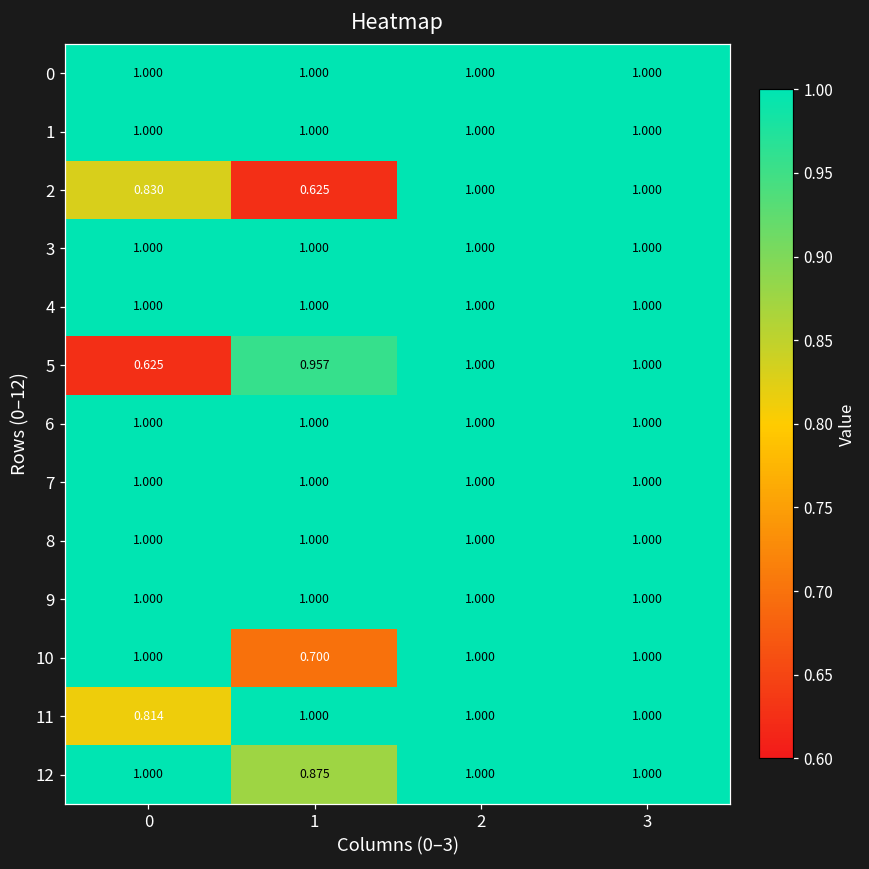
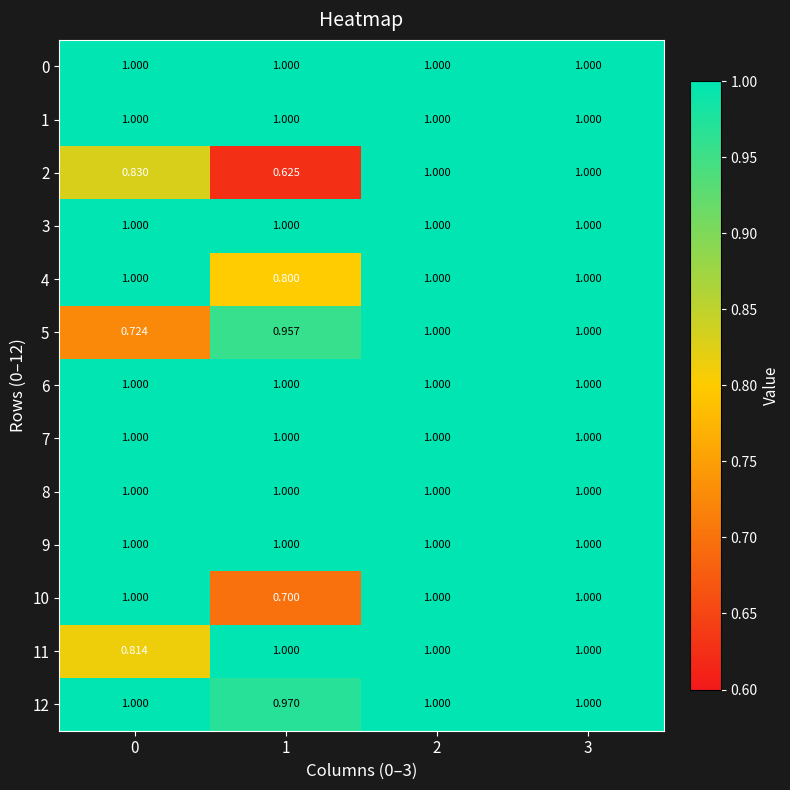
4, 1: 1.000 -> 0.800
5, 0: 0.625 -> 0.724
12, 1: 0.875 -> 0.970
